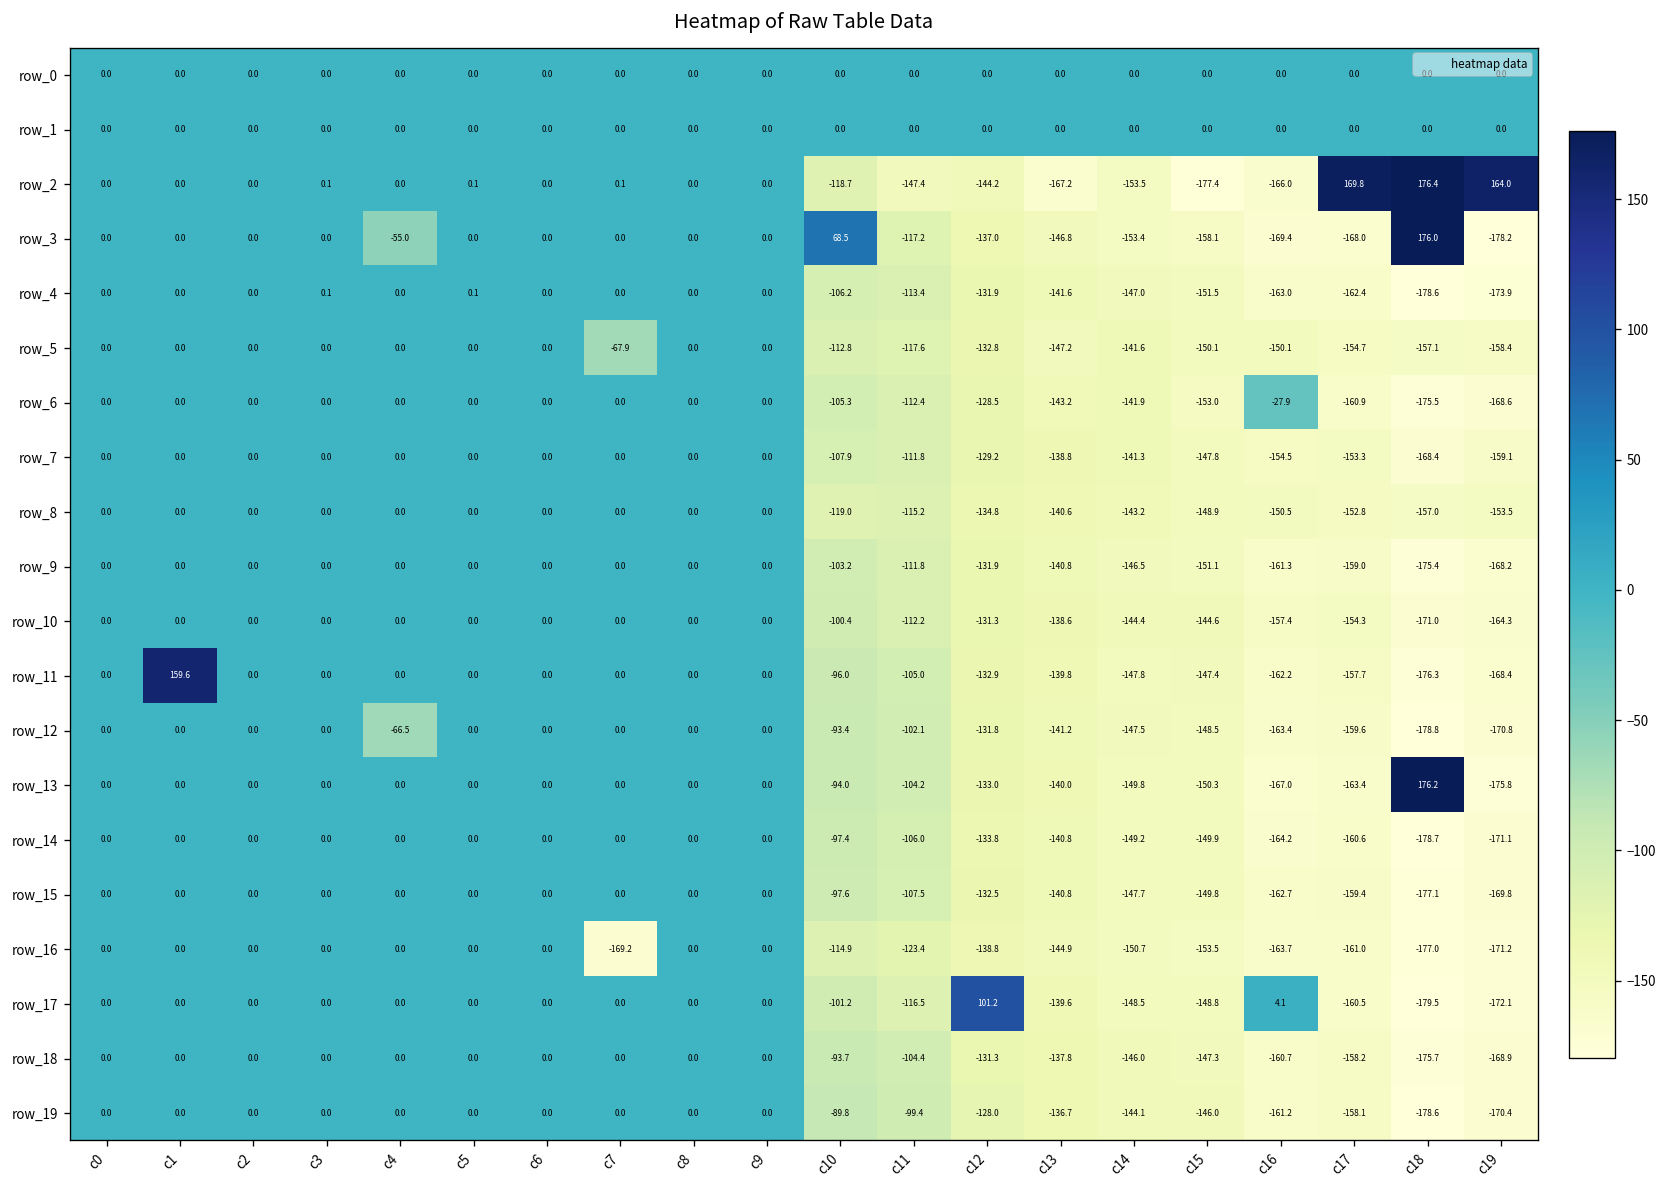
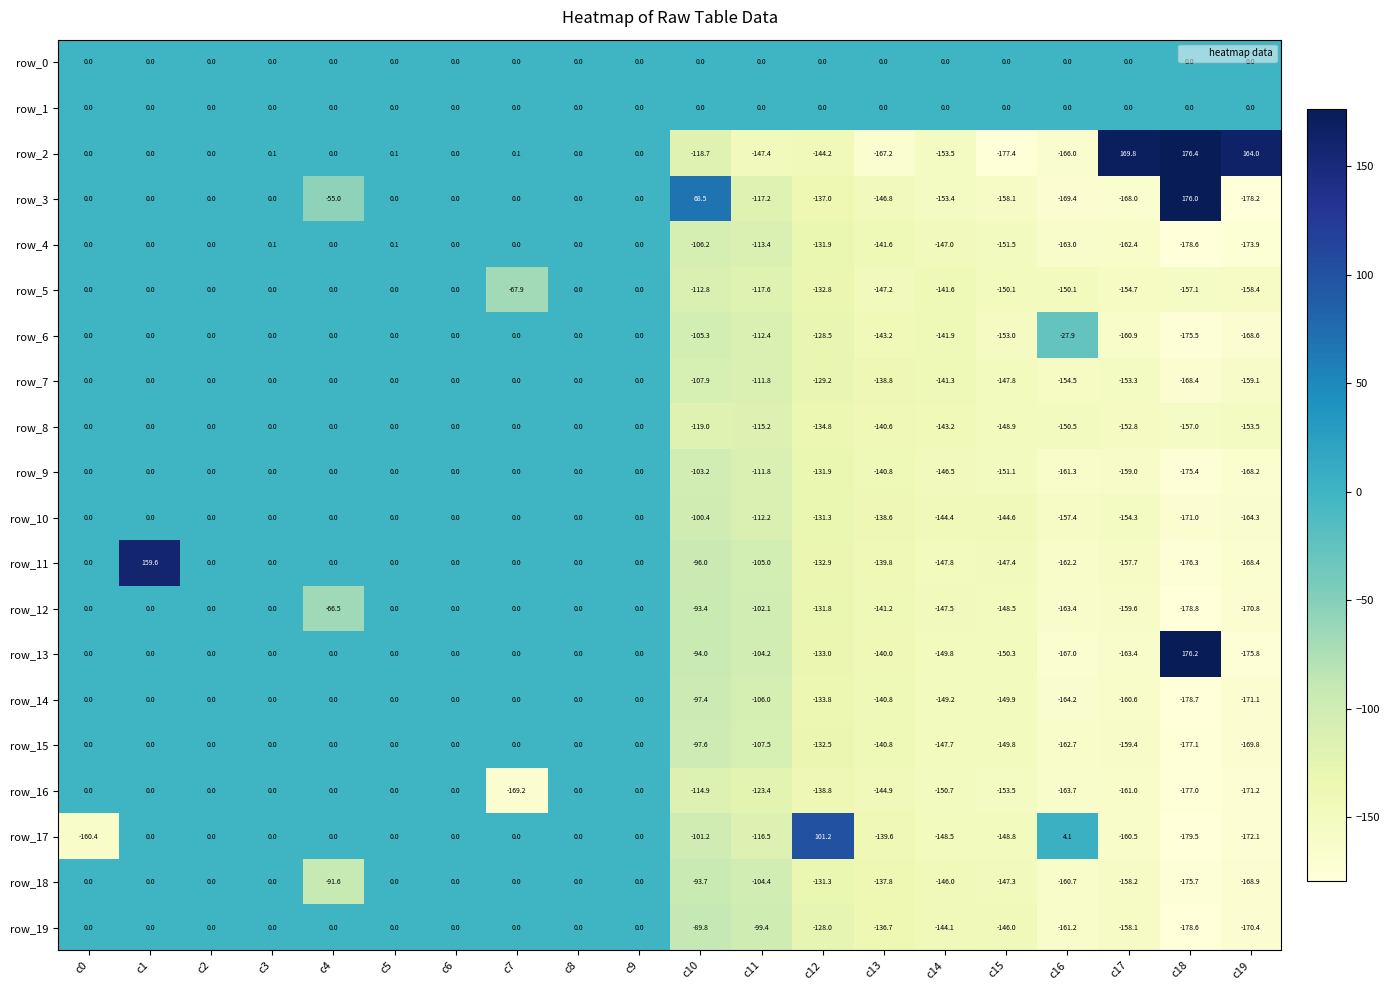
row_17, c0: 0.0 -> -160.4
row_18, c4: 0.0 -> -91.6
